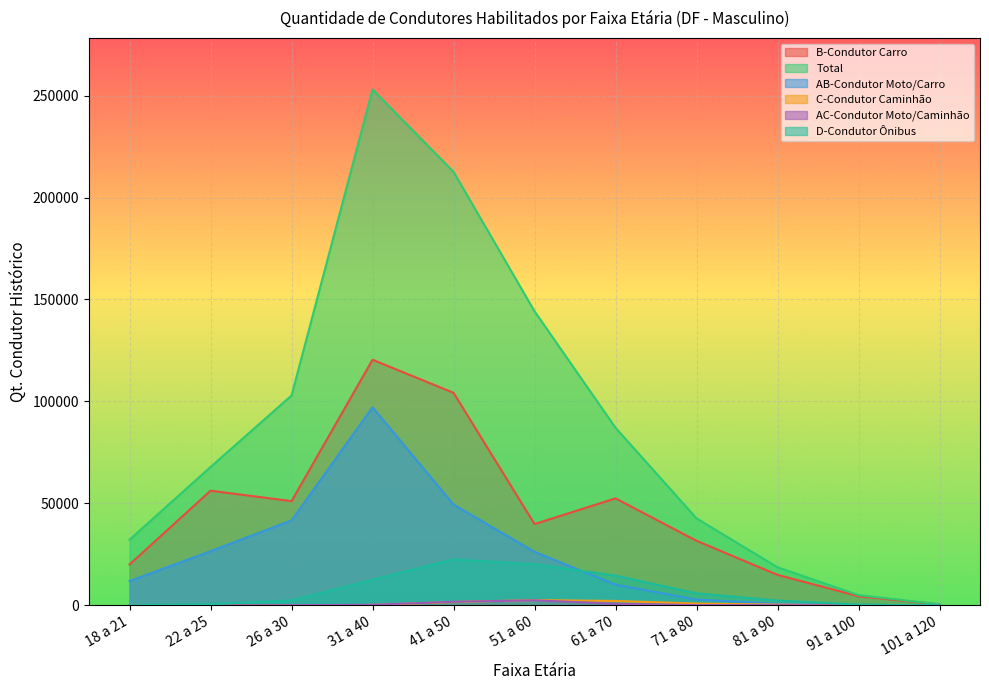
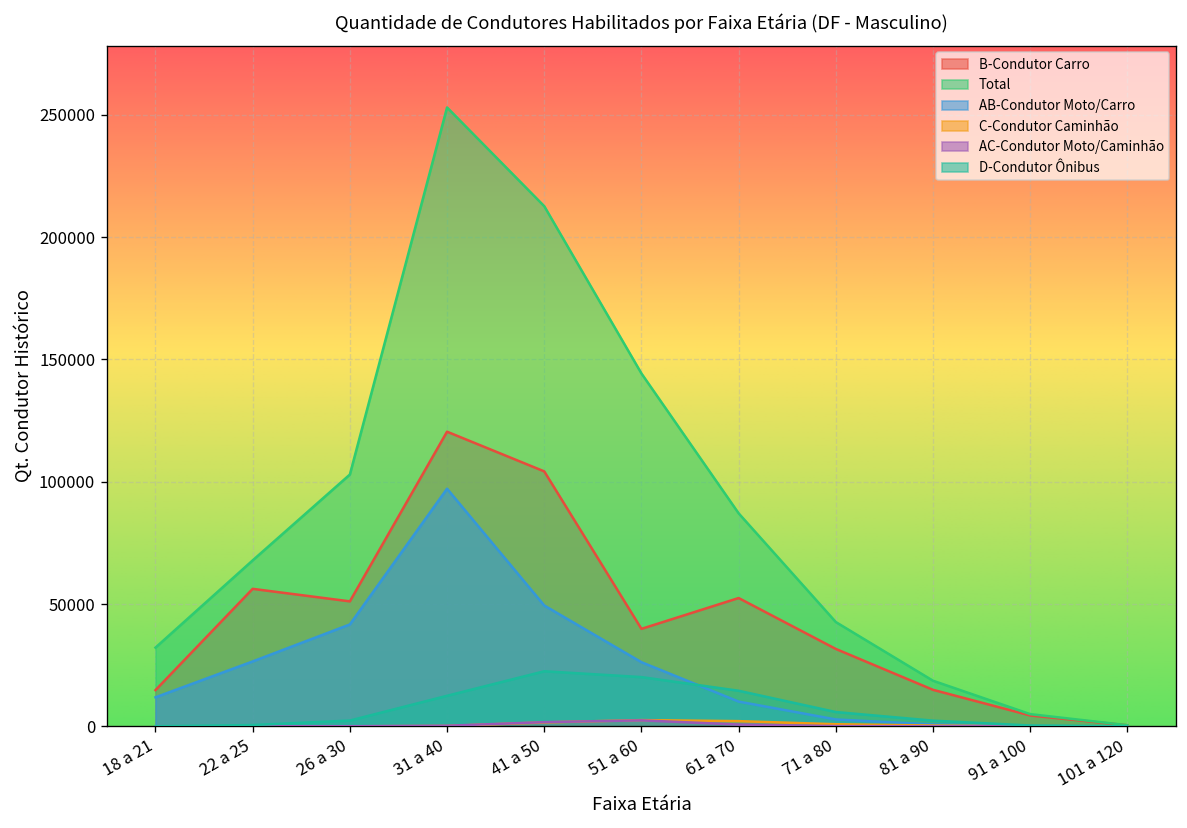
B-Condutor Carro, 18 a 21: 20000 -> 15000
